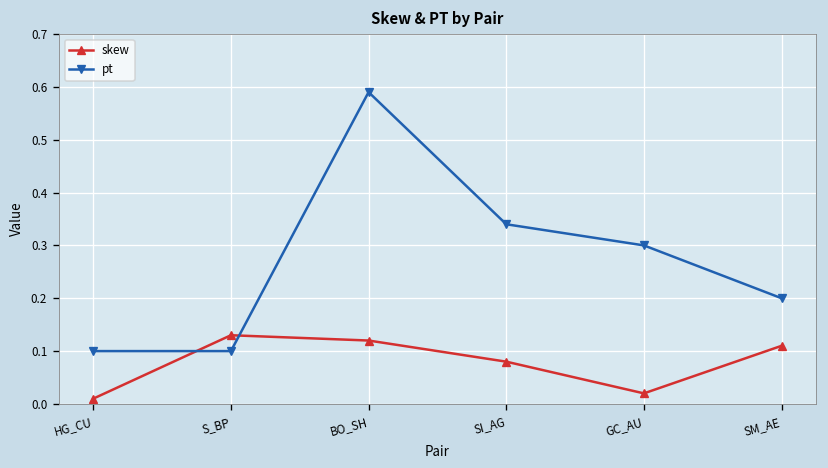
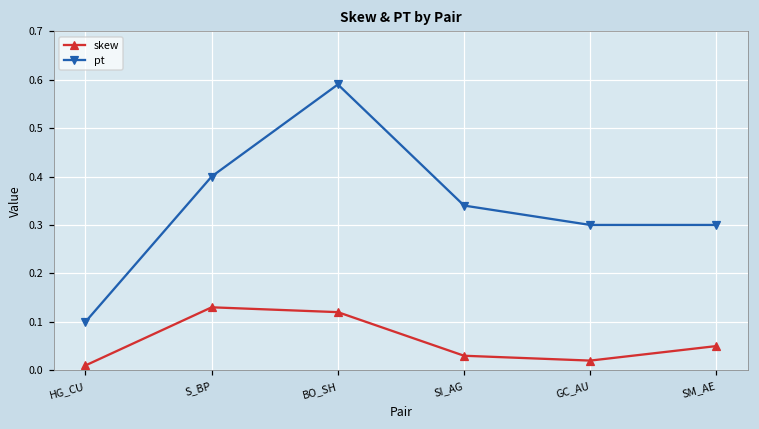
pt, S_BP: 0.1 -> 0.4
skew, SI_AG: 0.08 -> 0.03
skew, SM_AE: 0.11 -> 0.05
pt, SM_AE: 0.2 -> 0.3
